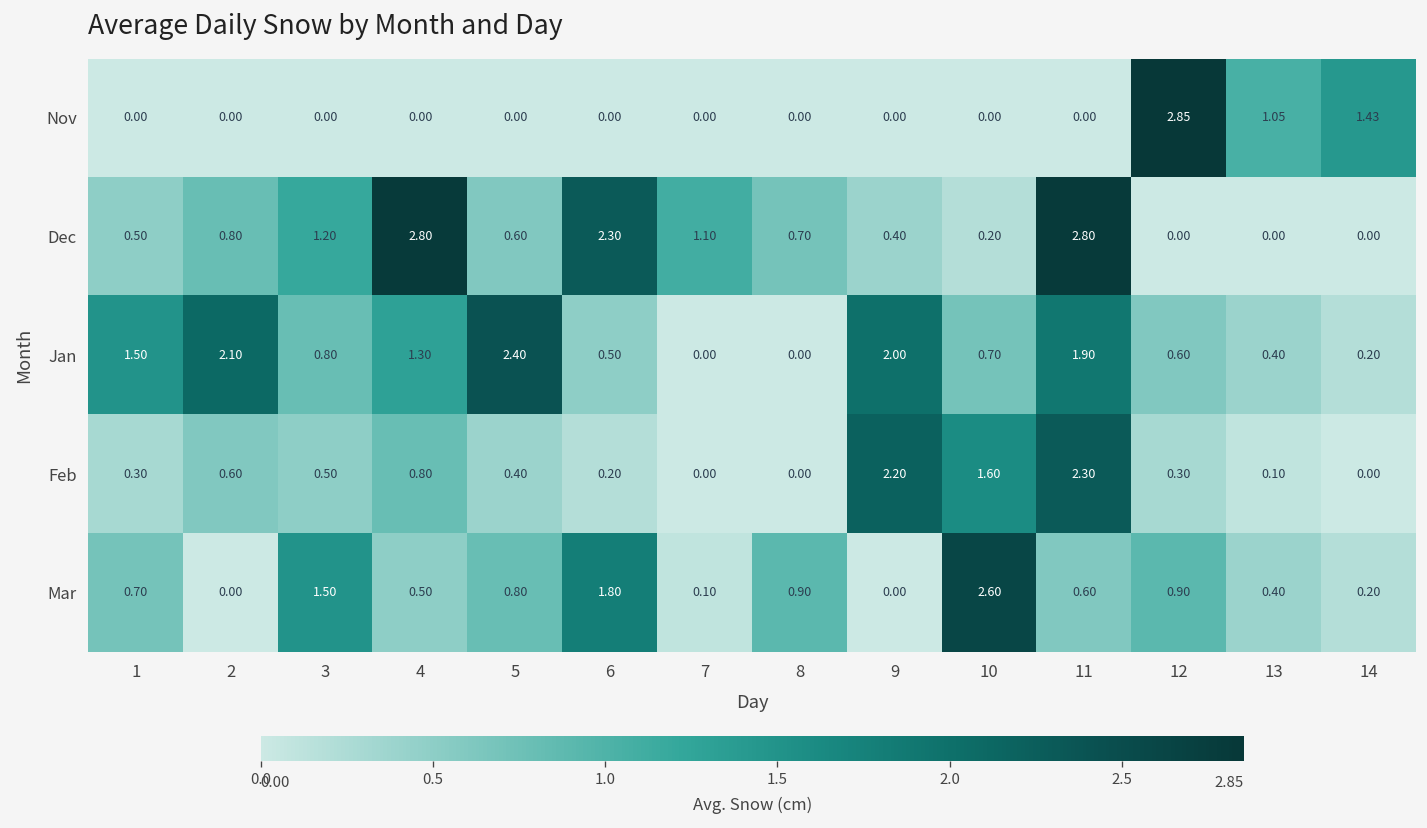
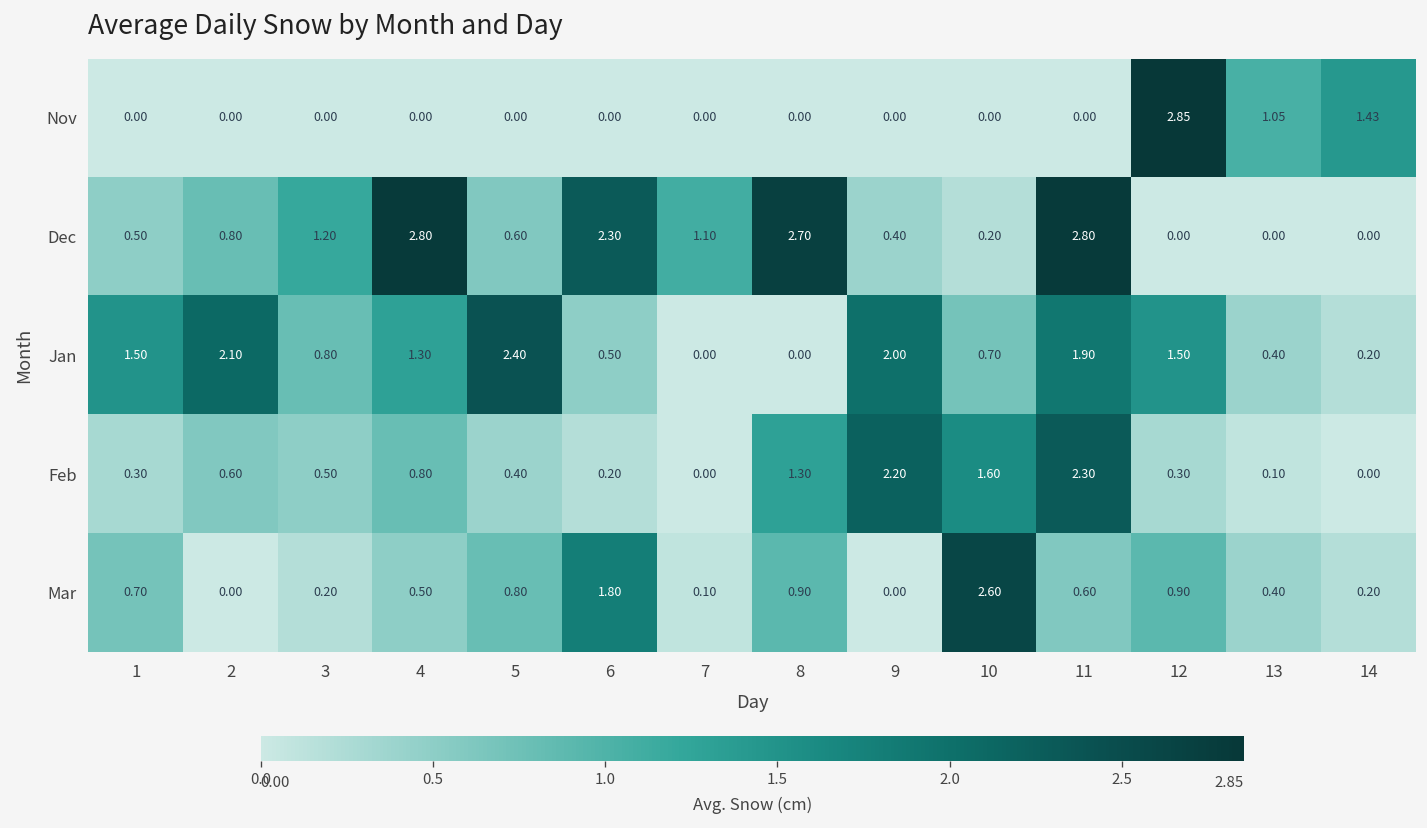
Dec, 8: 0.70 -> 2.70
Jan, 12: 0.60 -> 1.50
Feb, 8: 0.00 -> 1.30
Mar, 3: 1.50 -> 0.20
